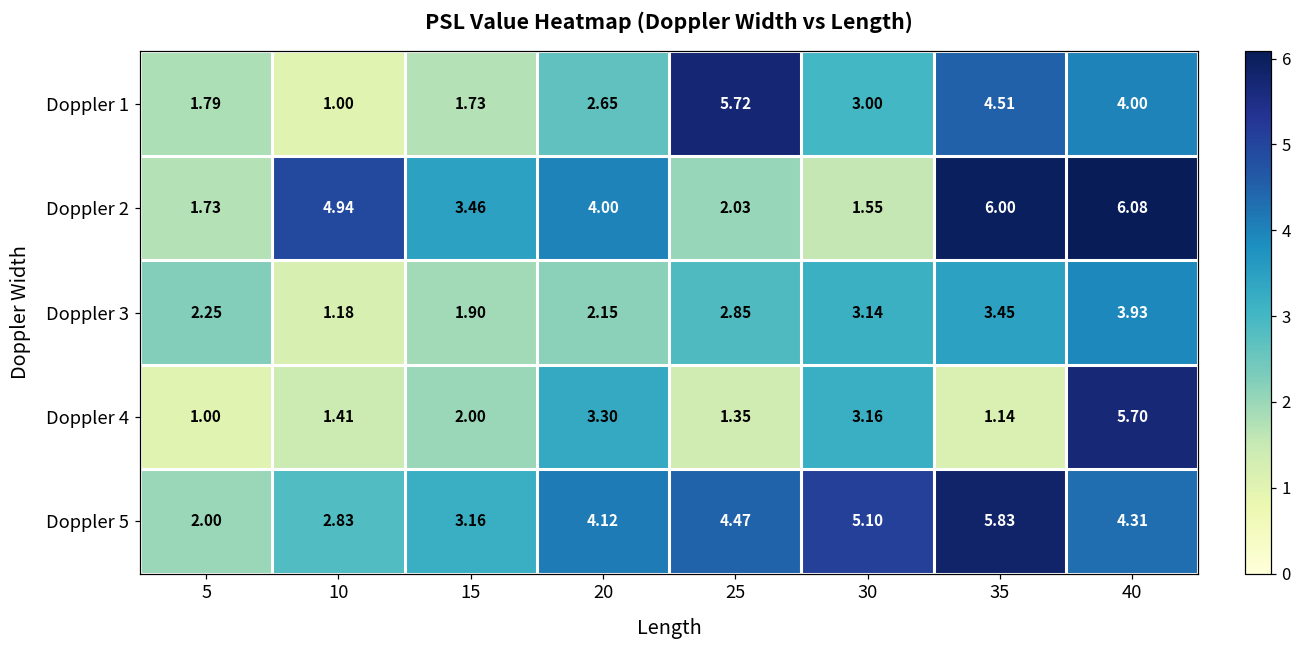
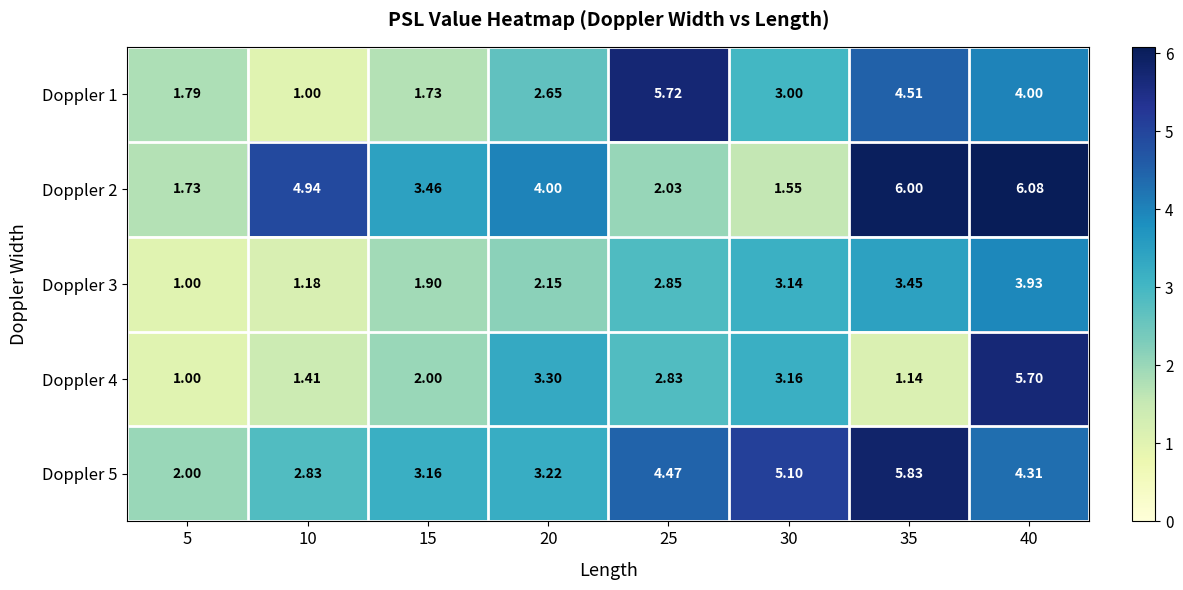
Doppler 3, 5: 2.25 -> 1.00
Doppler 4, 25: 1.35 -> 2.83
Doppler 5, 20: 4.12 -> 3.22
